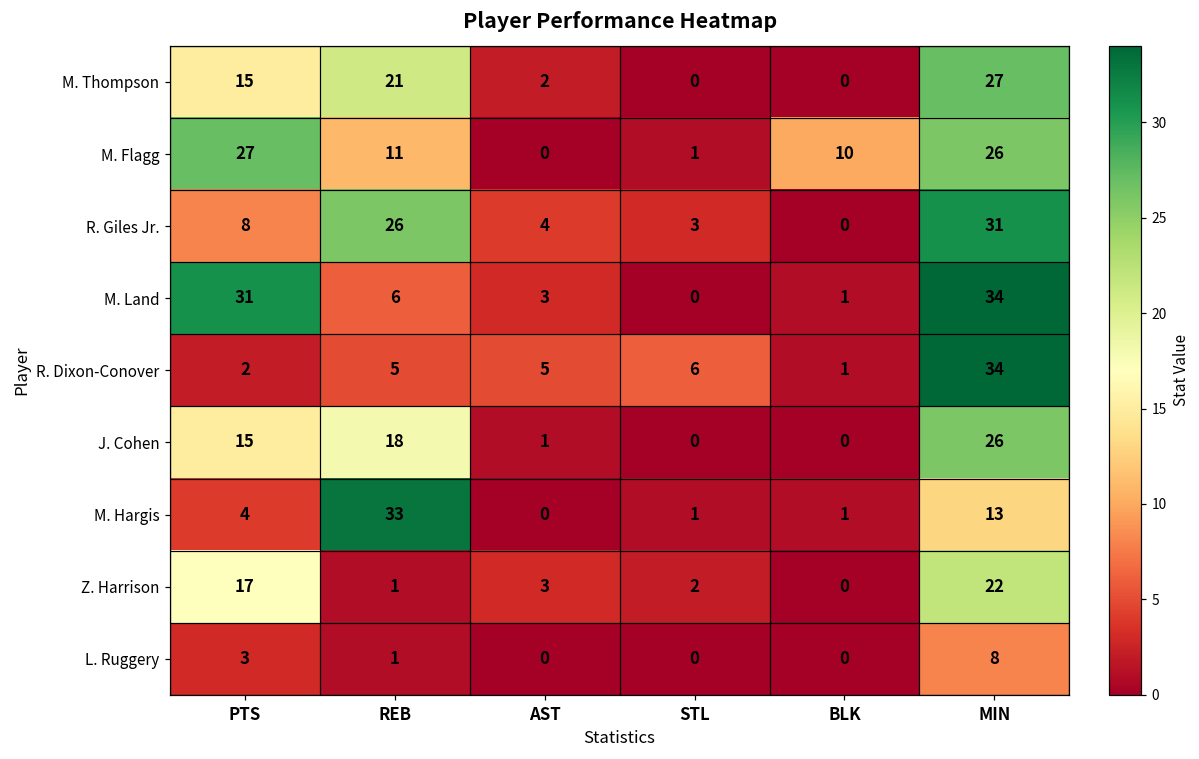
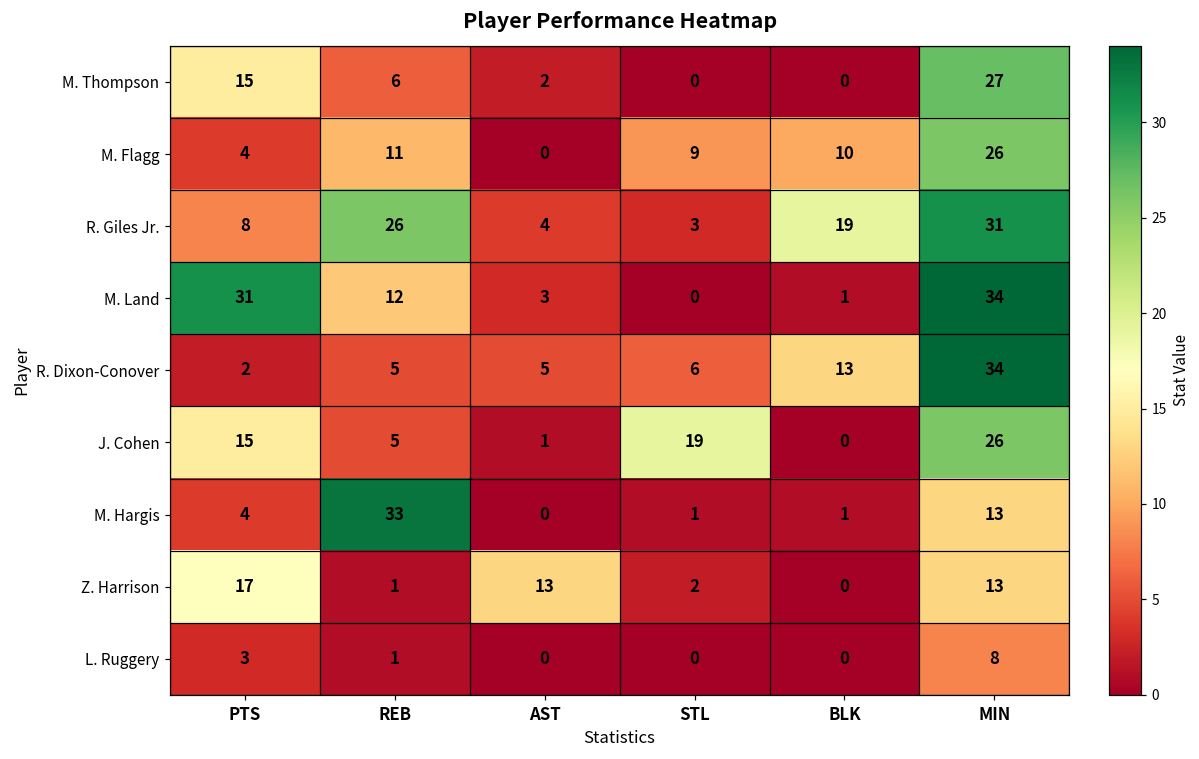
M. Thompson, REB: 21 -> 6
M. Flagg, PTS: 27 -> 4
M. Flagg, STL: 1 -> 9
R. Giles Jr., BLK: 0 -> 19
M. Land, REB: 6 -> 12
R. Dixon-Conover, BLK: 1 -> 13
J. Cohen, REB: 18 -> 5
J. Cohen, STL: 0 -> 19
Z. Harrison, AST: 3 -> 13
Z. Harrison, MIN: 22 -> 13
